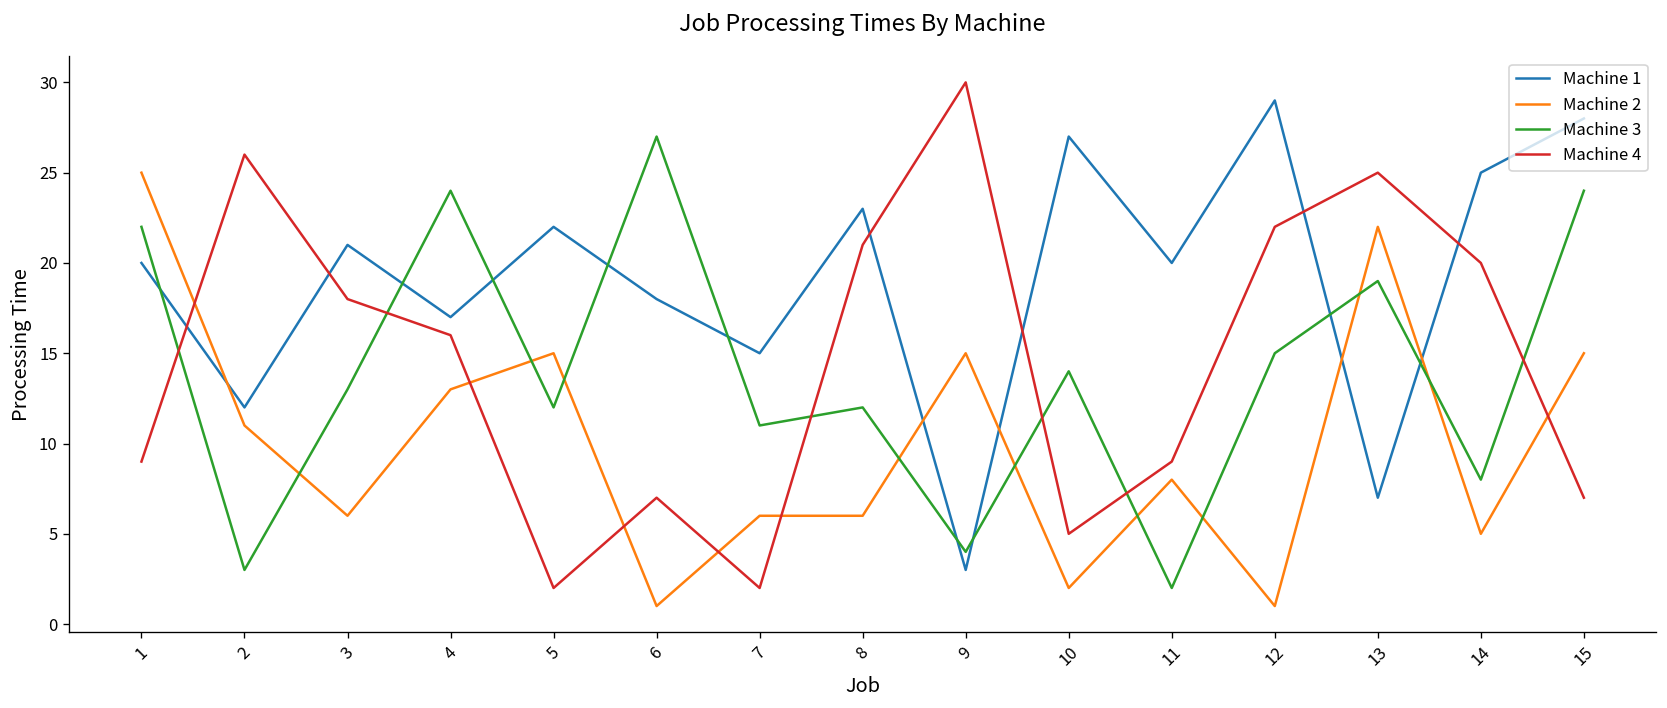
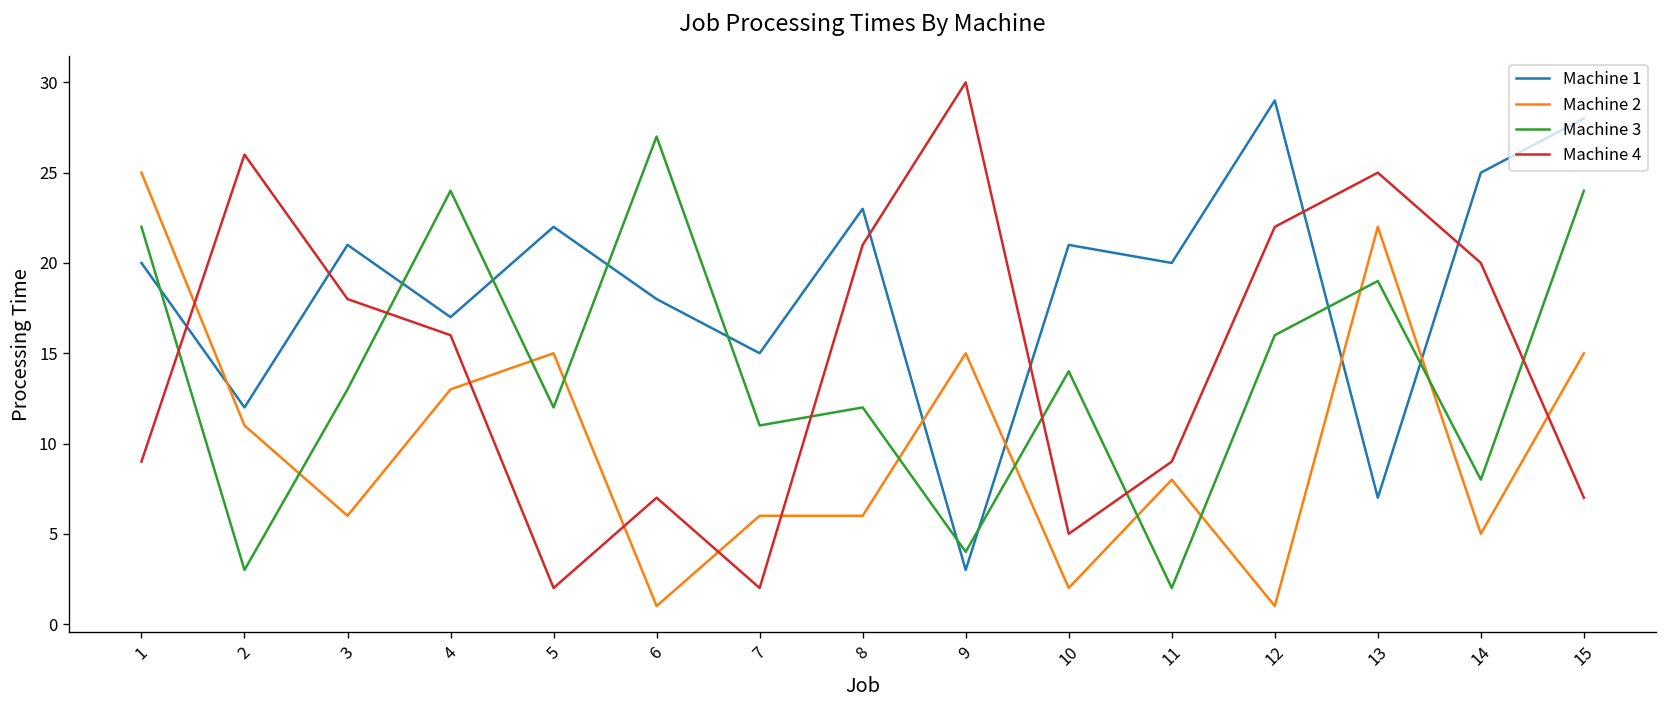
Machine 1, 10: 27 -> 21
Machine 3, 12: 15 -> 16
